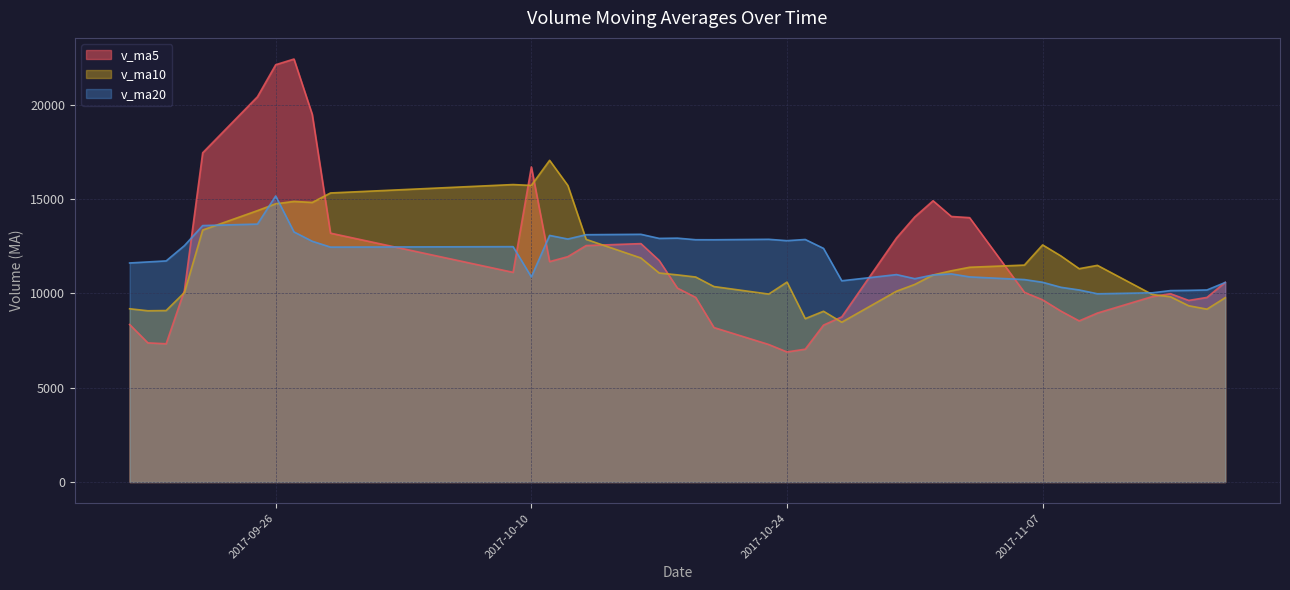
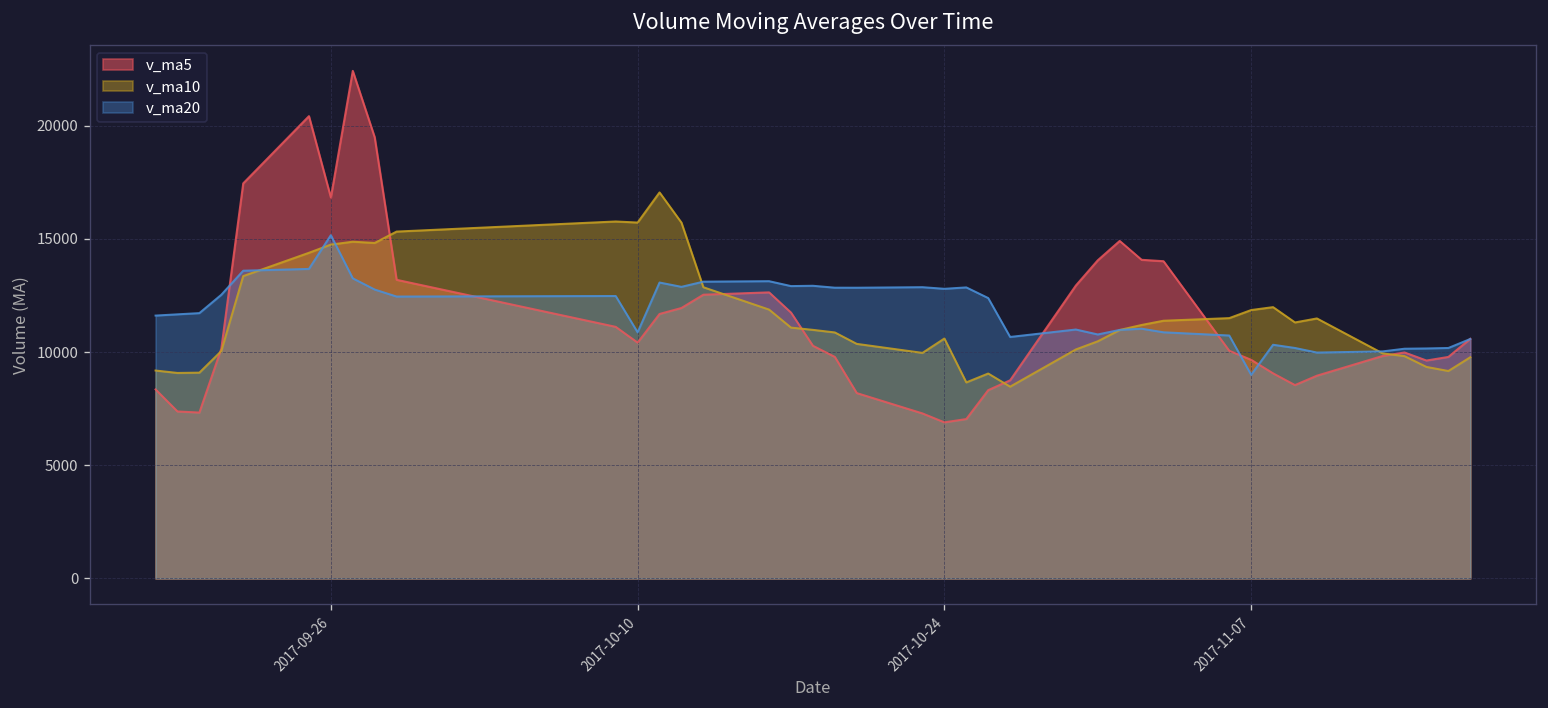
v_ma5, 2017-09-26: 22100 -> 16800
v_ma5, 2017-10-10: 16700 -> 10400
v_ma10, 2017-11-07: 12600 -> 11900
v_ma20, 2017-11-07: 10600 -> 9000
